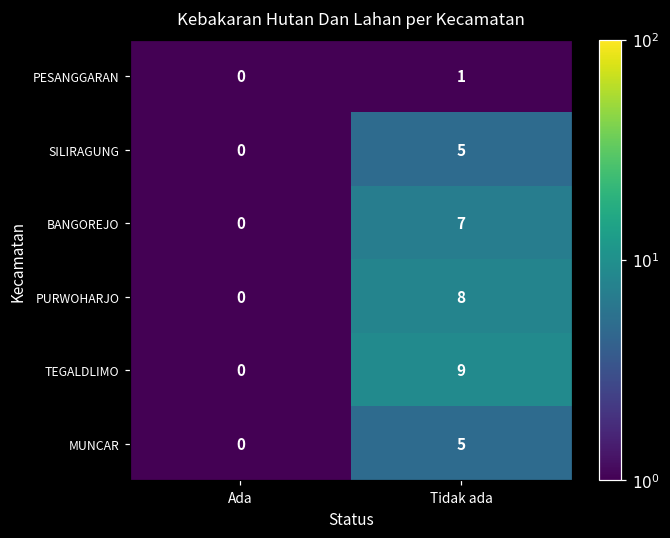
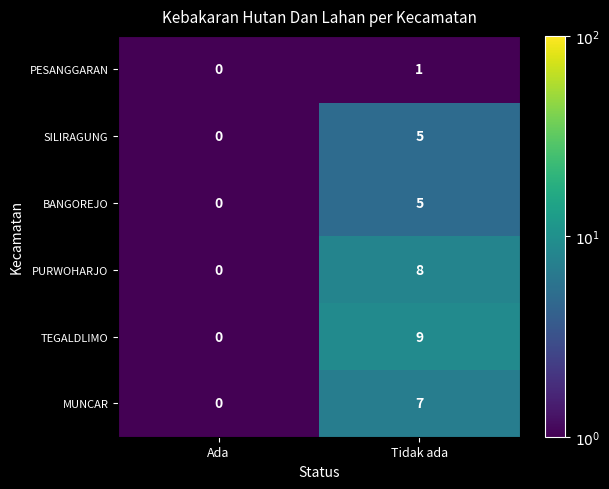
BANGOREJO, Tidak ada: 7 -> 5
MUNCAR, Tidak ada: 5 -> 7
